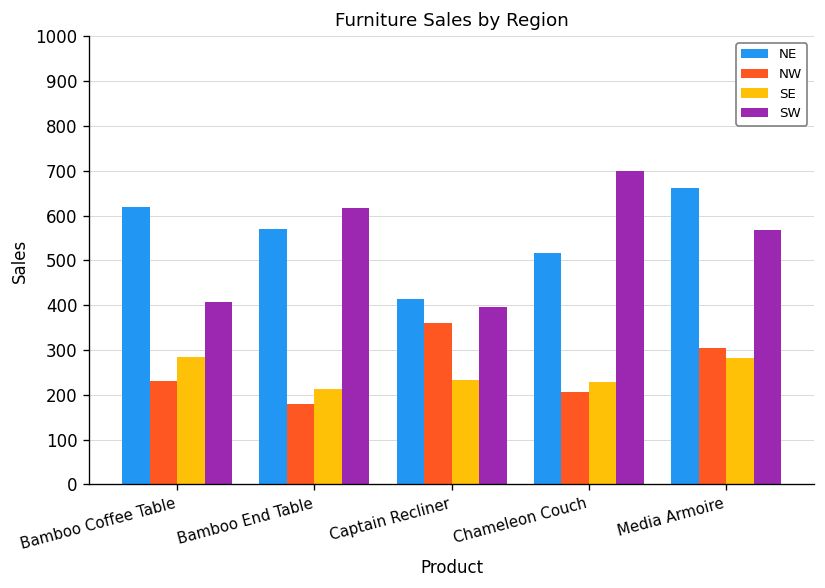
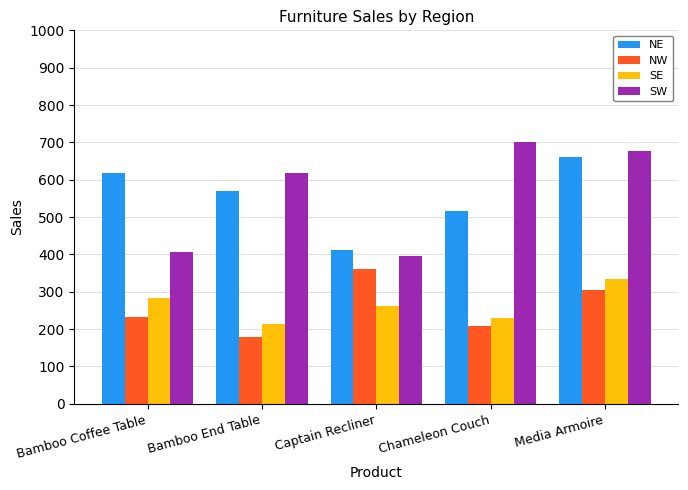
SE, Captain Recliner: 230 -> 260
SE, Media Armoire: 280 -> 330
SW, Media Armoire: 570 -> 680
